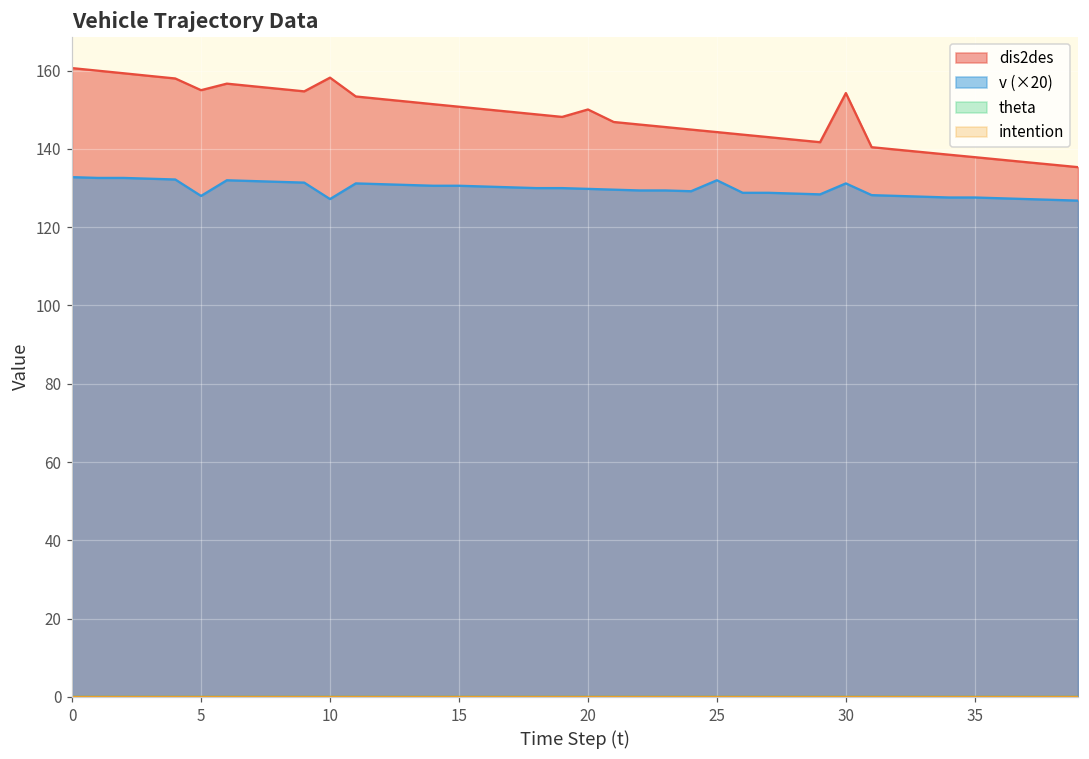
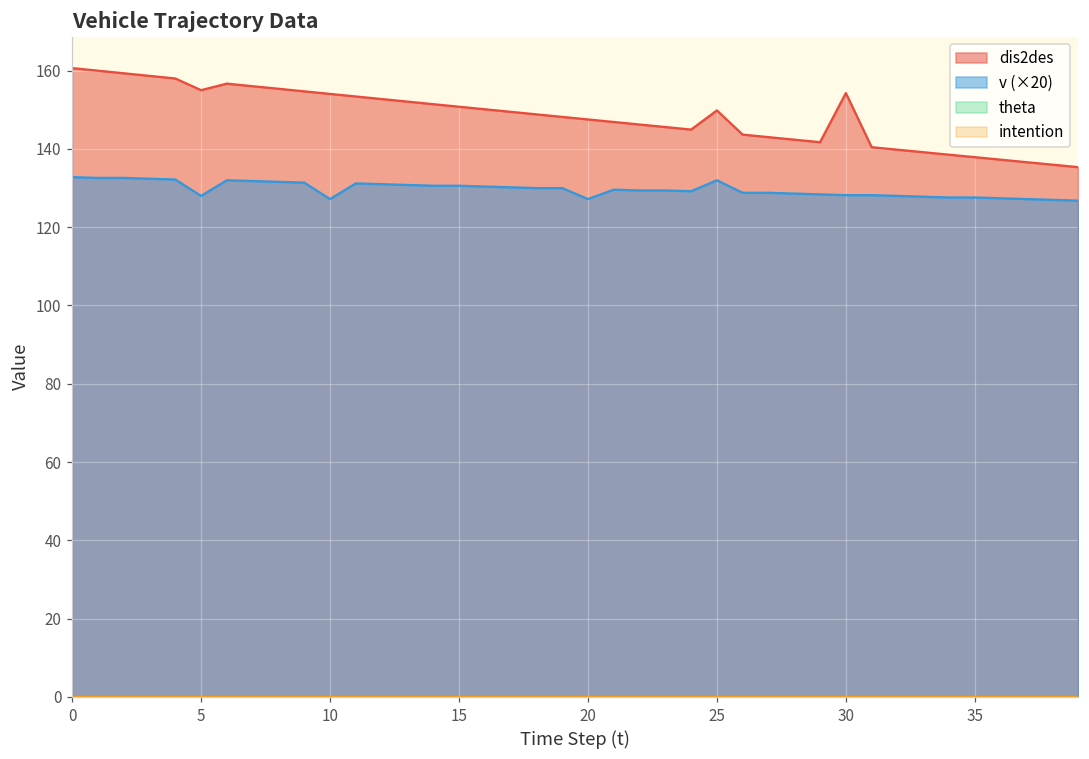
dis2des, 10: 158 -> 154
dis2des, 20: 150 -> 148
v (×20), 20: 130 -> 127
dis2des, 25: 144 -> 150
v (×20), 30: 131 -> 128
